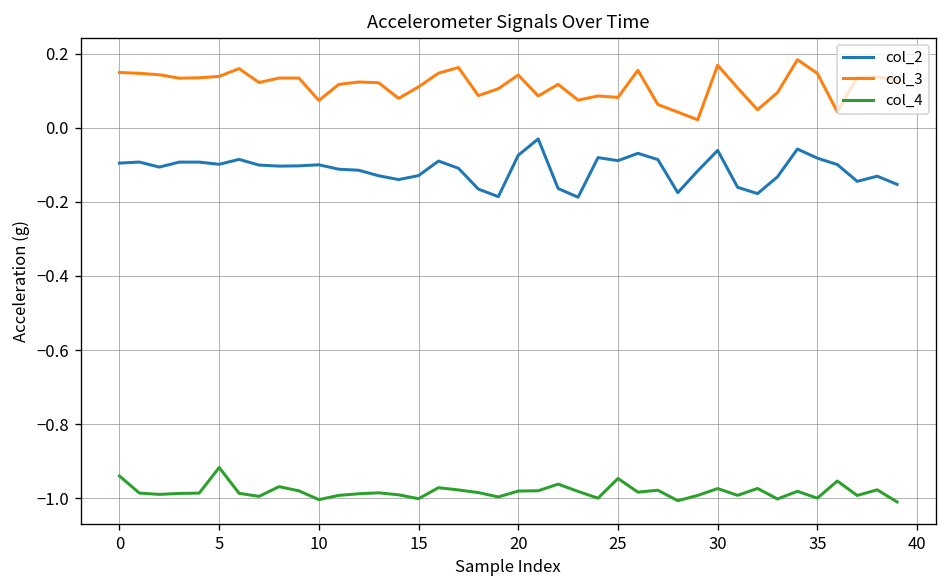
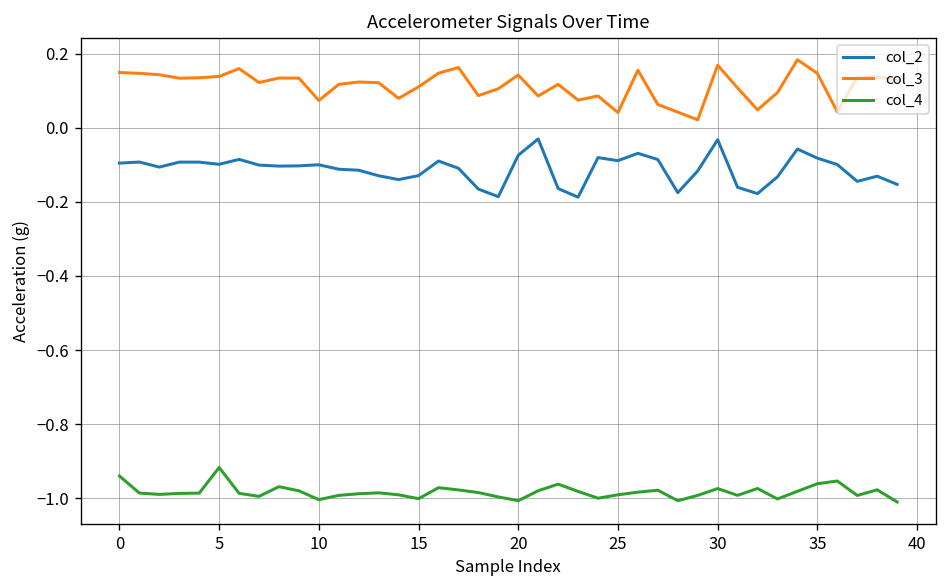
col_4, 20: -0.98 -> -1.01
col_3, 25: 0.08 -> 0.04
col_4, 25: -0.95 -> -0.99
col_2, 30: -0.06 -> -0.03
col_4, 35: -1.00 -> -0.96
